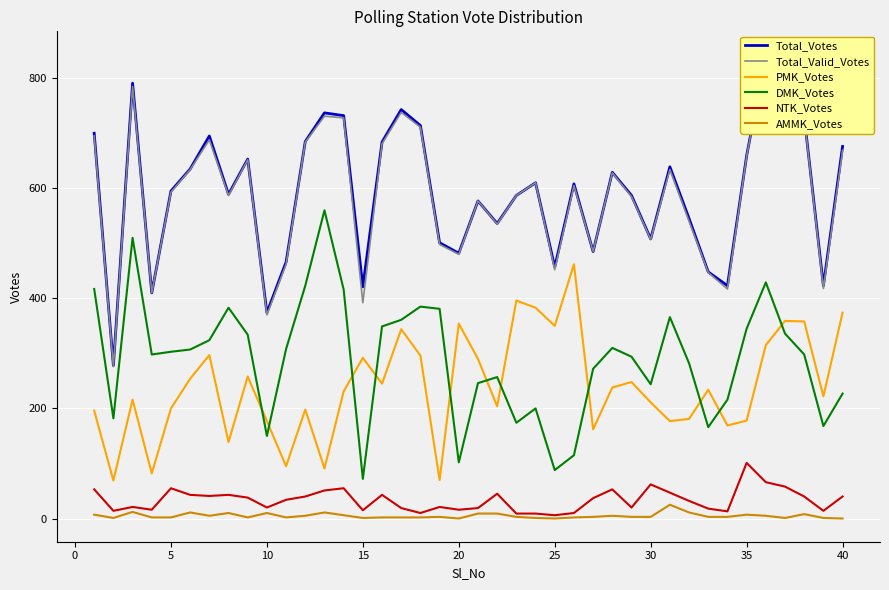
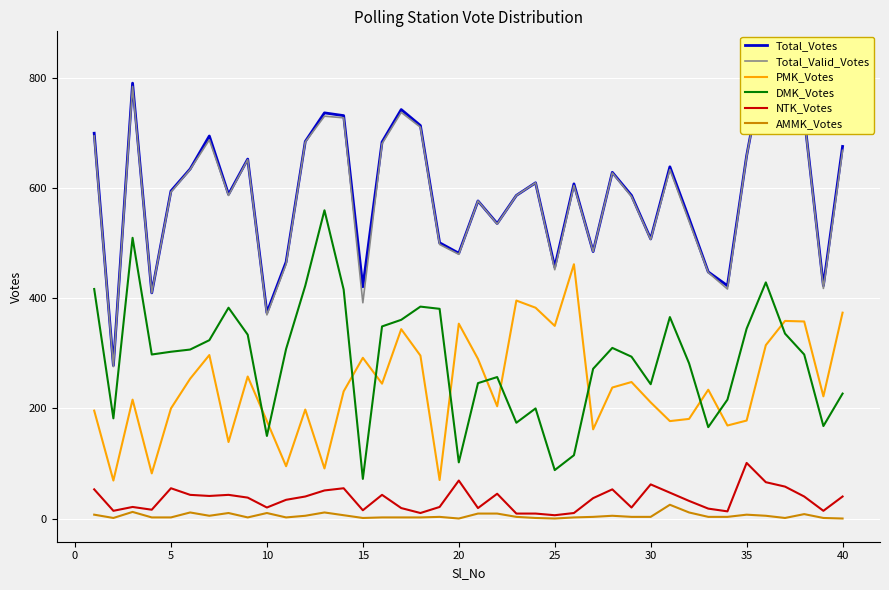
NTK_Votes, 20: 20 -> 70
